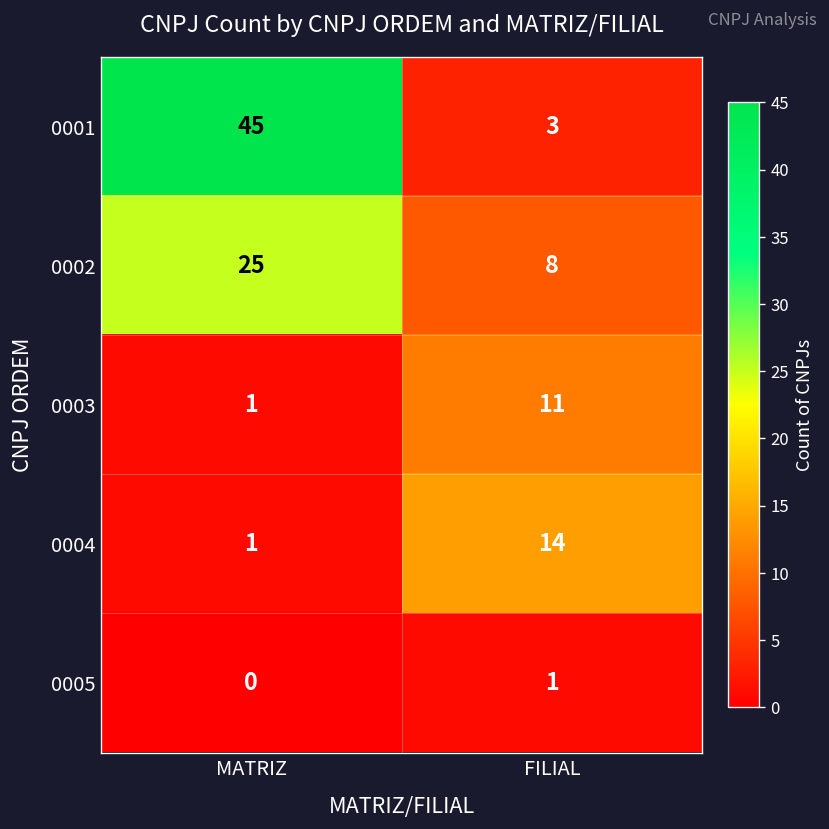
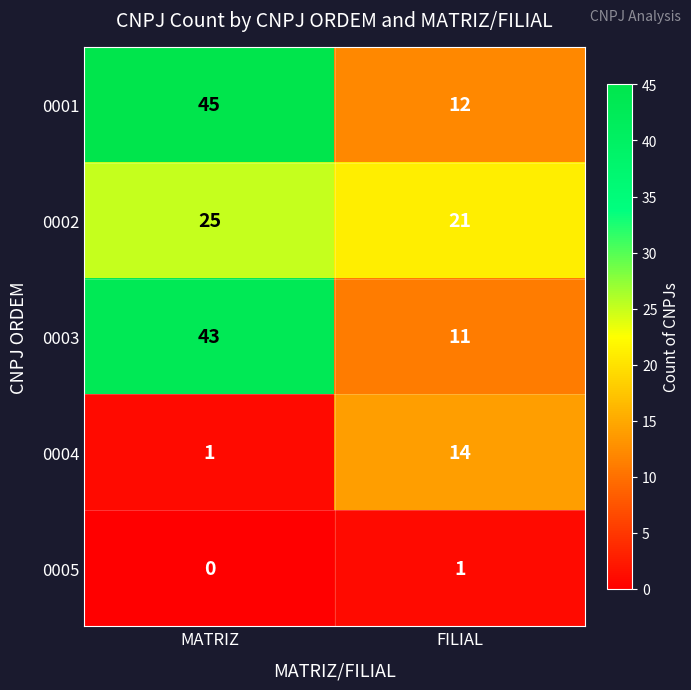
0001, FILIAL: 3 -> 12
0002, FILIAL: 8 -> 21
0003, MATRIZ: 1 -> 43
